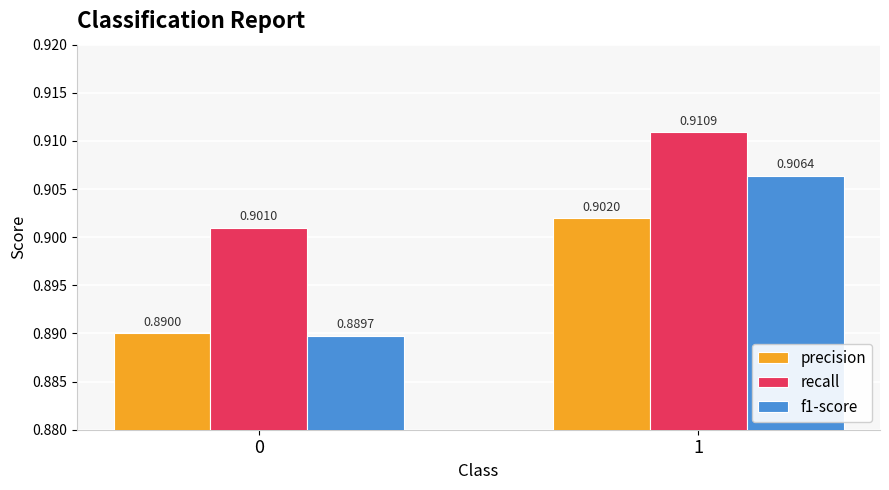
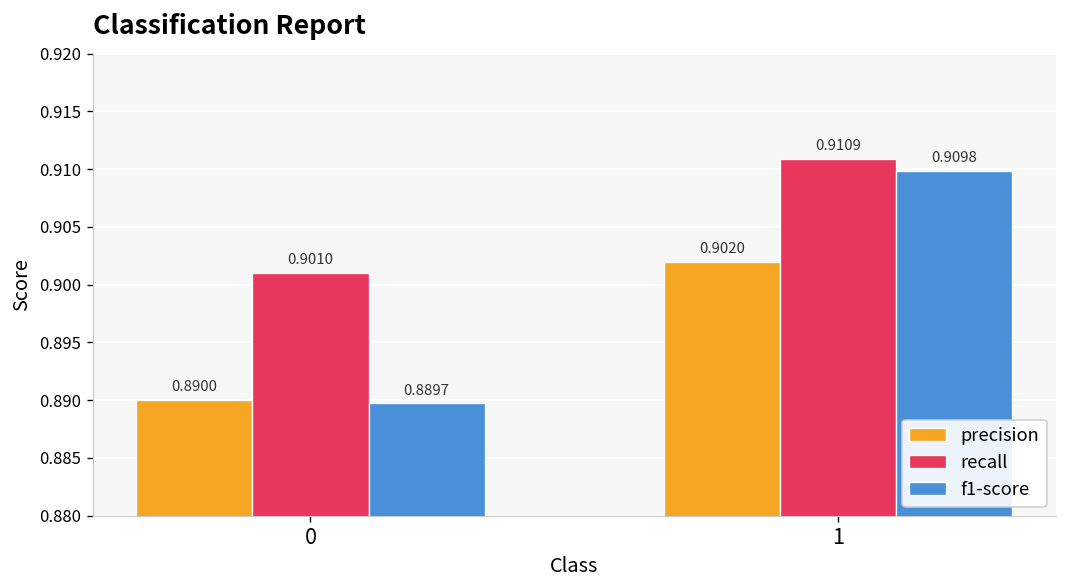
f1-score, 1: 0.9064 -> 0.9098
